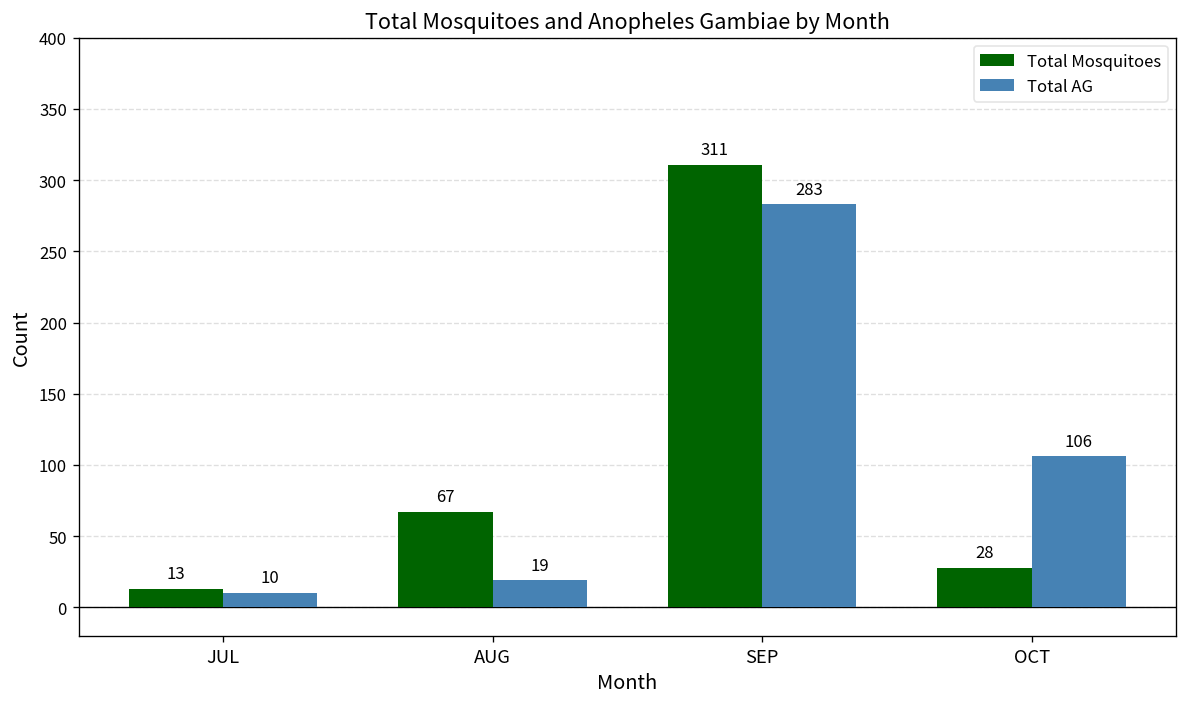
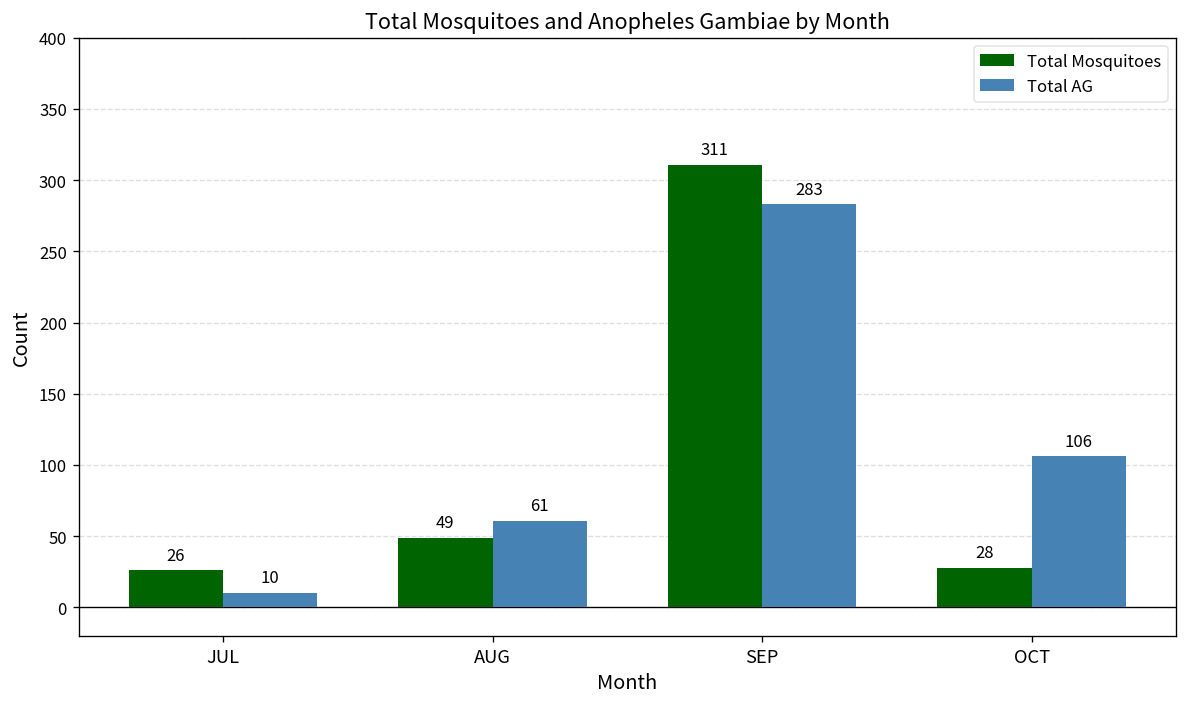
Total Mosquitoes, JUL: 13 -> 26
Total Mosquitoes, AUG: 67 -> 49
Total AG, AUG: 19 -> 61
